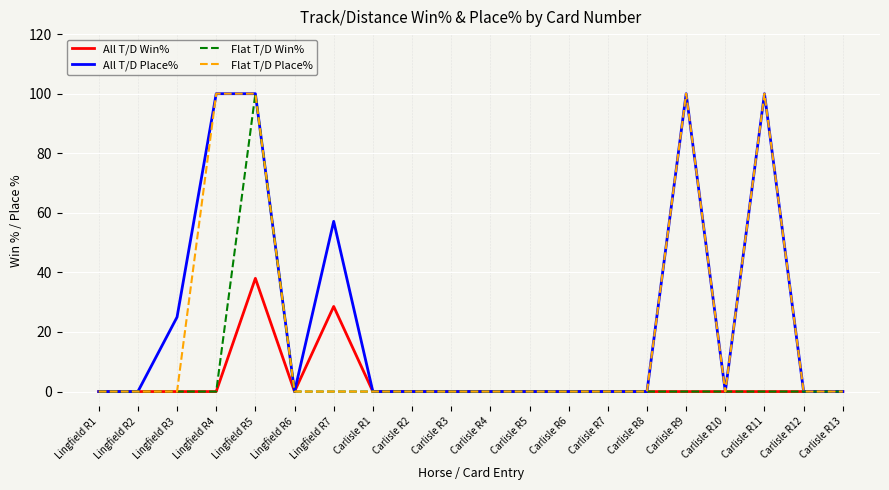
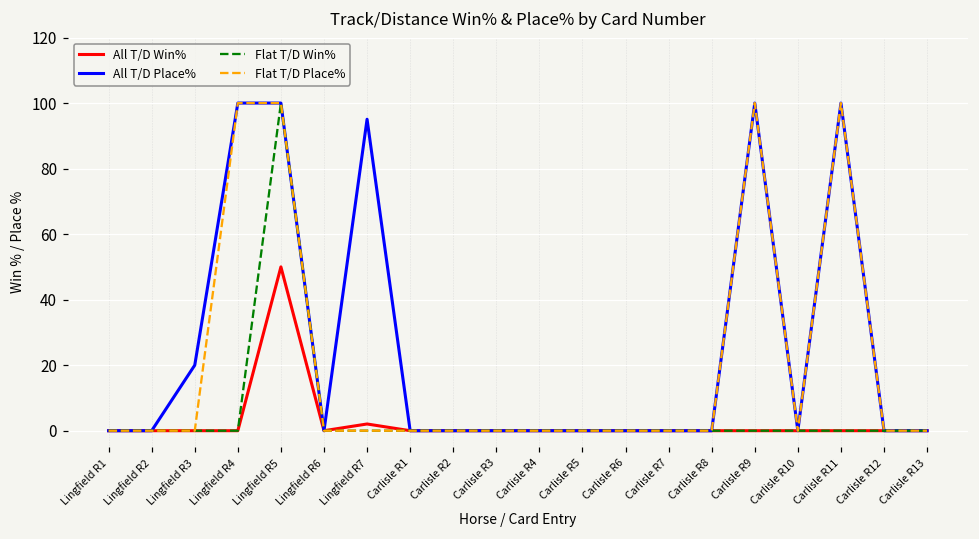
All T/D Place%, Lingfield R3: 25 -> 20
All T/D Win%, Lingfield R5: 38 -> 50
All T/D Win%, Lingfield R7: 29 -> 2
All T/D Place%, Lingfield R7: 57 -> 95
